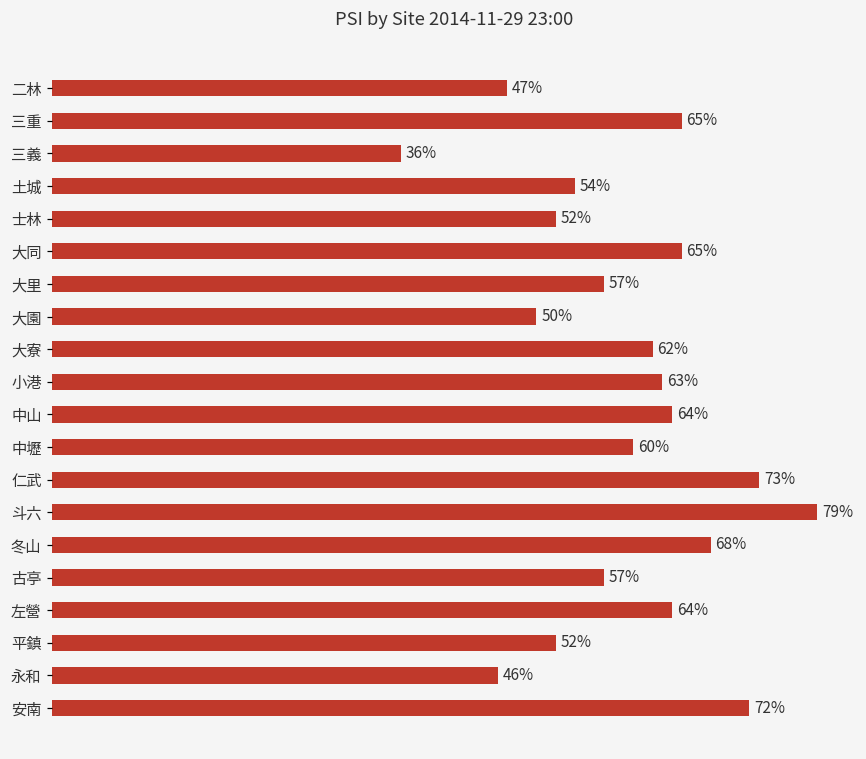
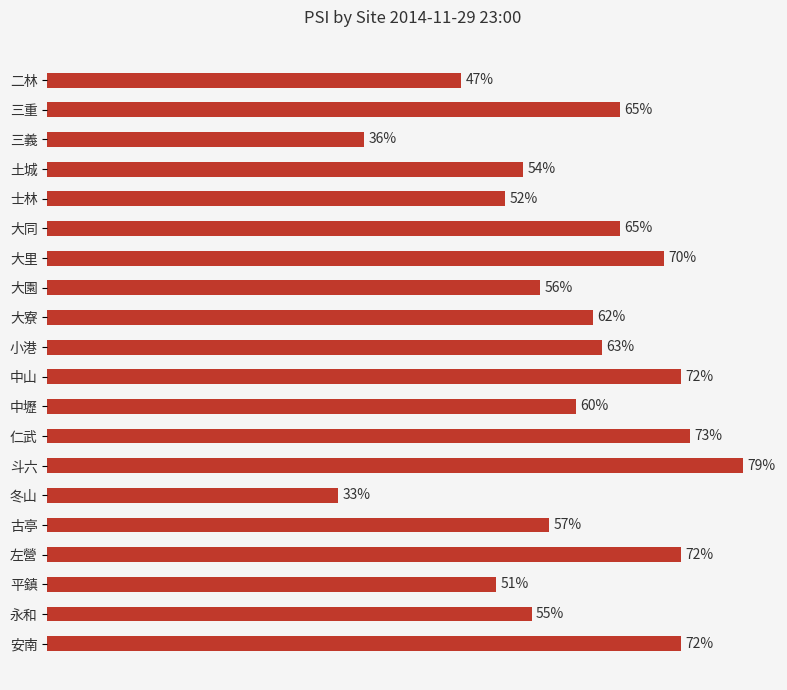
大里: 57% -> 70%
大園: 50% -> 56%
中山: 64% -> 72%
冬山: 68% -> 33%
左營: 64% -> 72%
平鎮: 52% -> 51%
永和: 46% -> 55%
